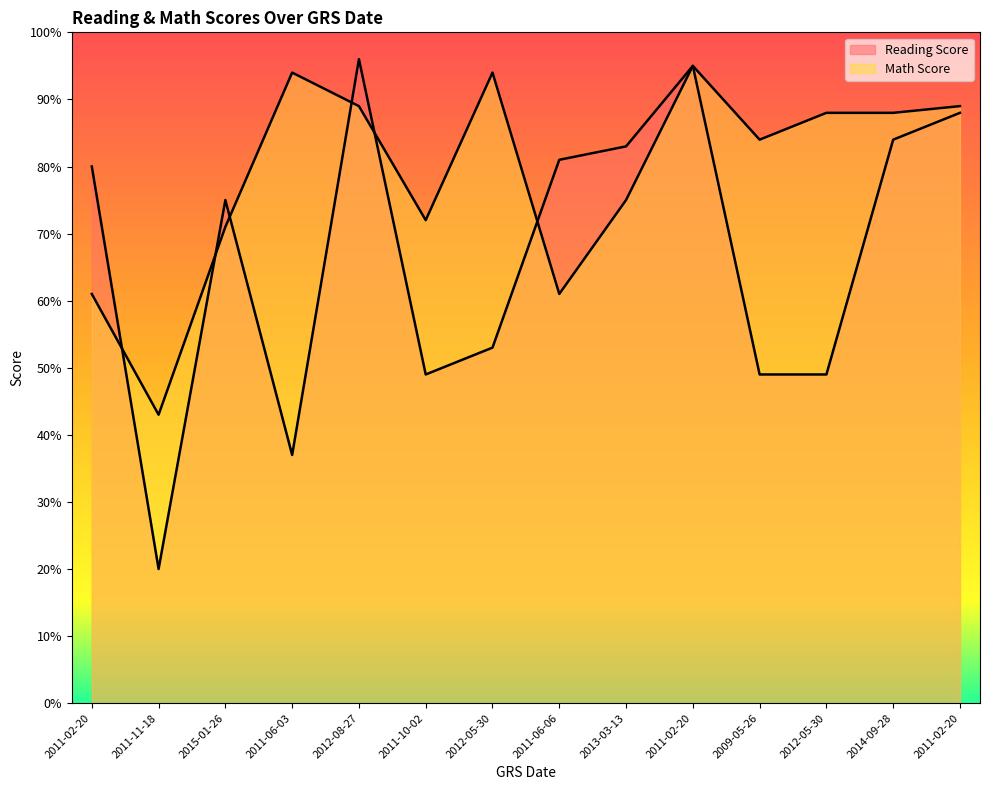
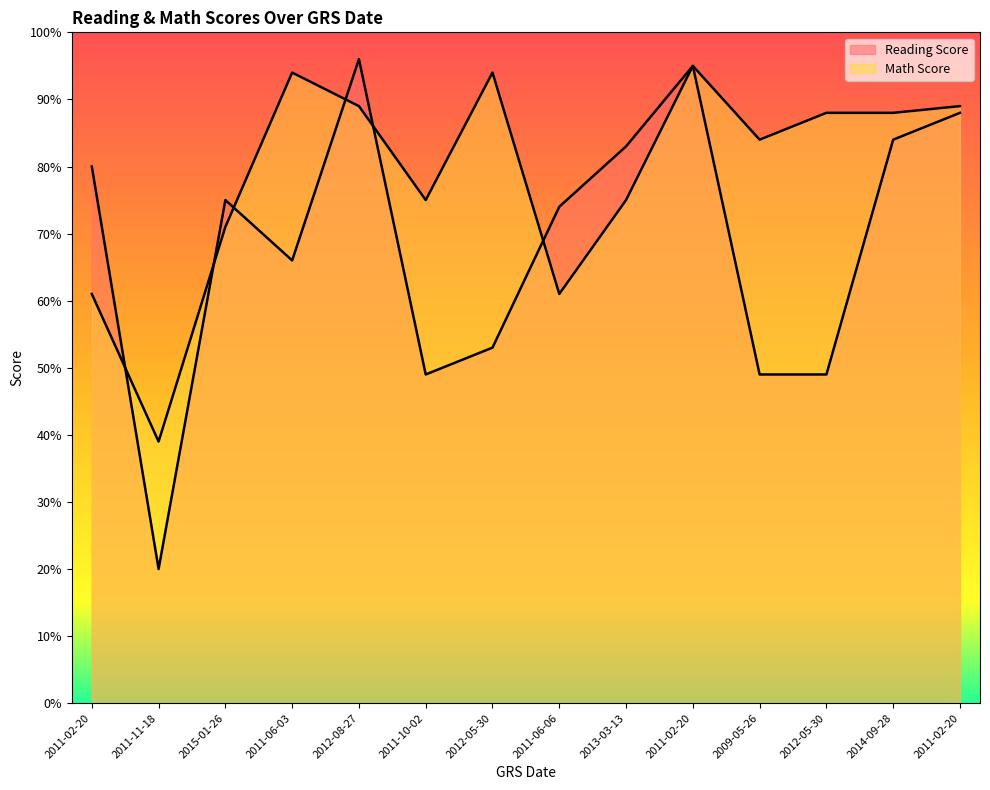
Math Score, 2011-11-18: 43% -> 39%
Reading Score, 2011-06-03: 37% -> 66%
Math Score, 2011-10-02: 72% -> 75%
Reading Score, 2011-06-06: 81% -> 74%
